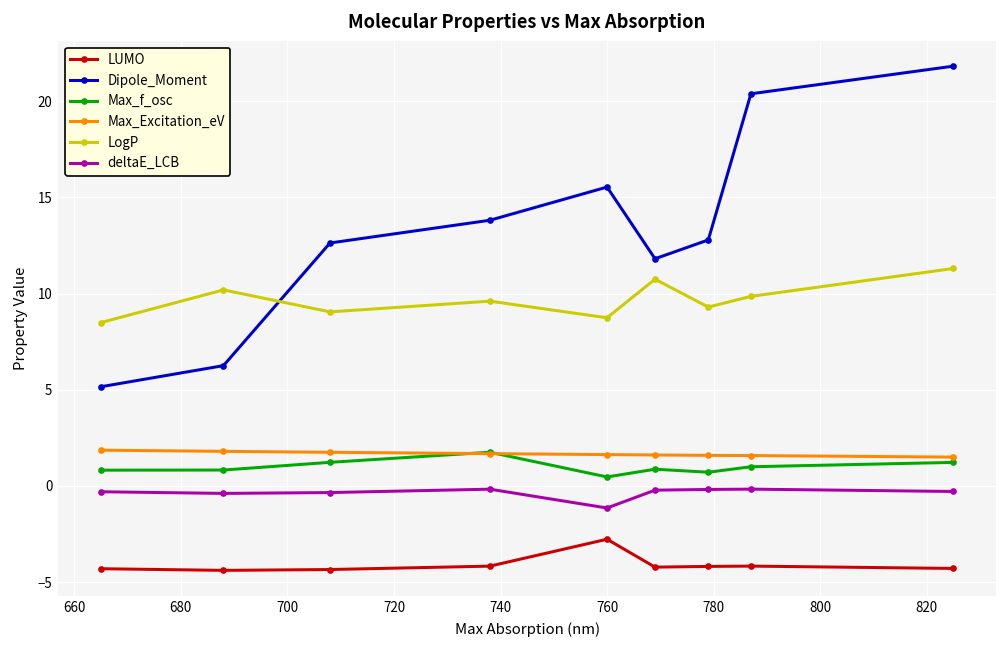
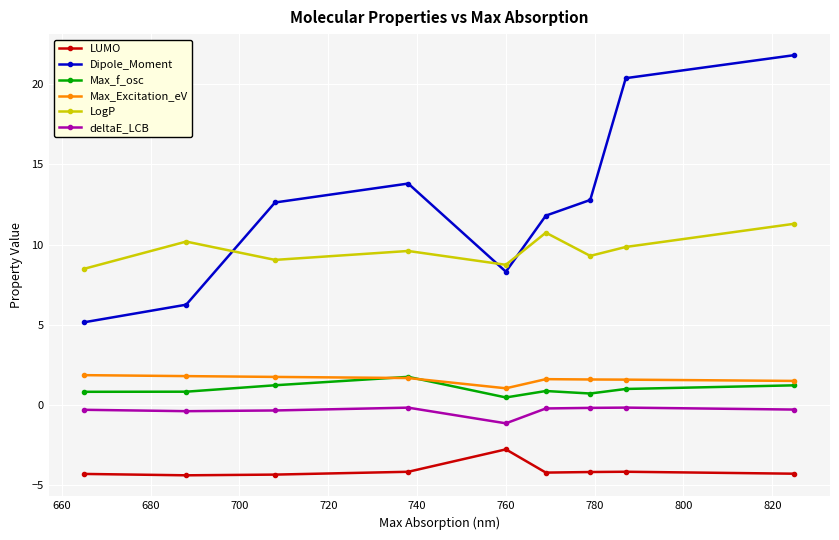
Dipole_Moment, 760: 15.5 -> 8.3
Max_Excitation_eV, 760: 1.6 -> 1.0
